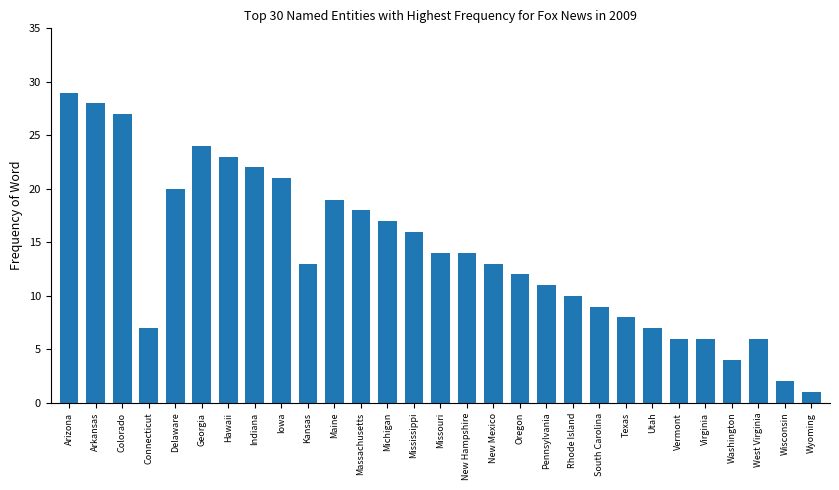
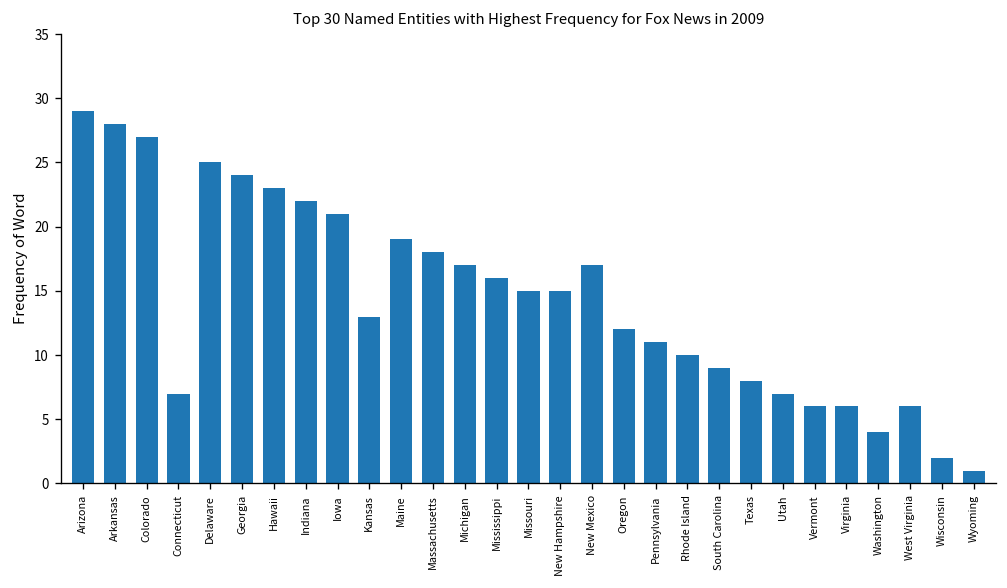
Delaware: 20 -> 25
Missouri: 14 -> 15
New Hampshire: 14 -> 15
New Mexico: 13 -> 17
